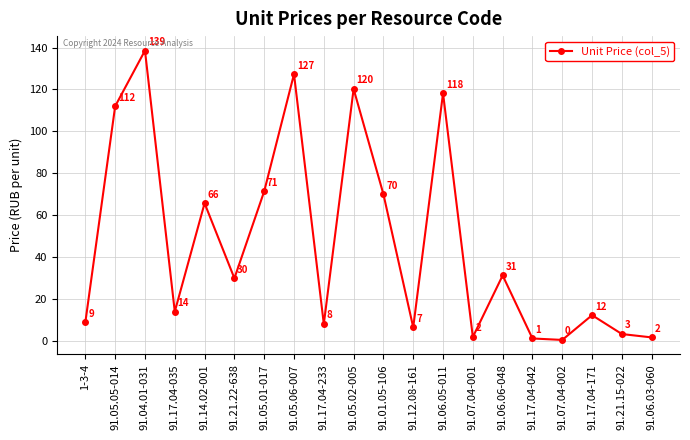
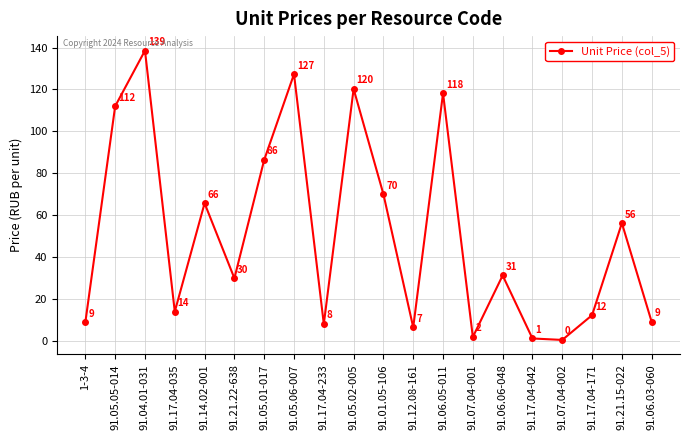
91.05.01-017: 71 -> 86
91.21.15-022: 3 -> 56
91.06.03-060: 2 -> 9
